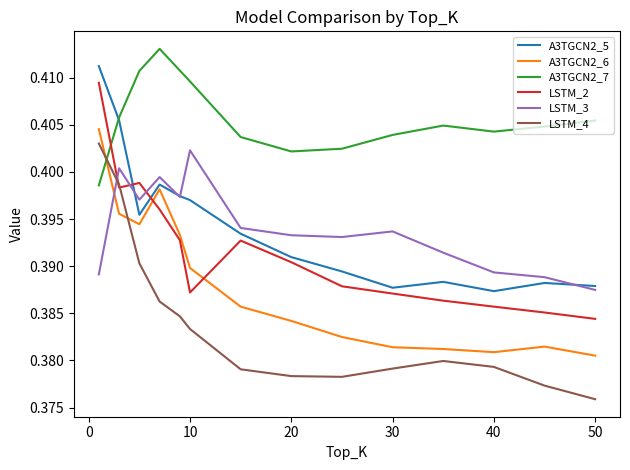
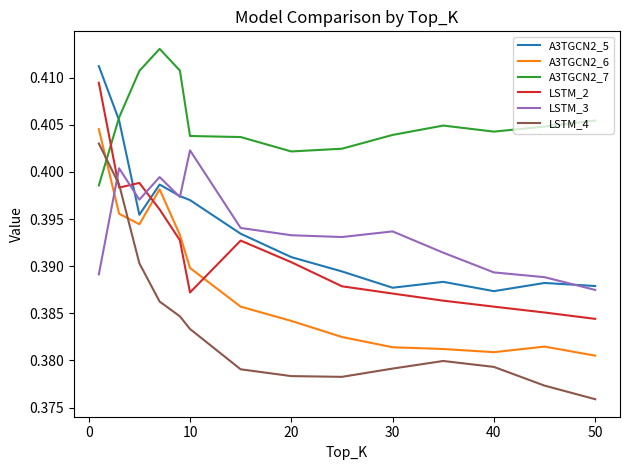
A3TGCN2_7, 10: 0.410 -> 0.404
